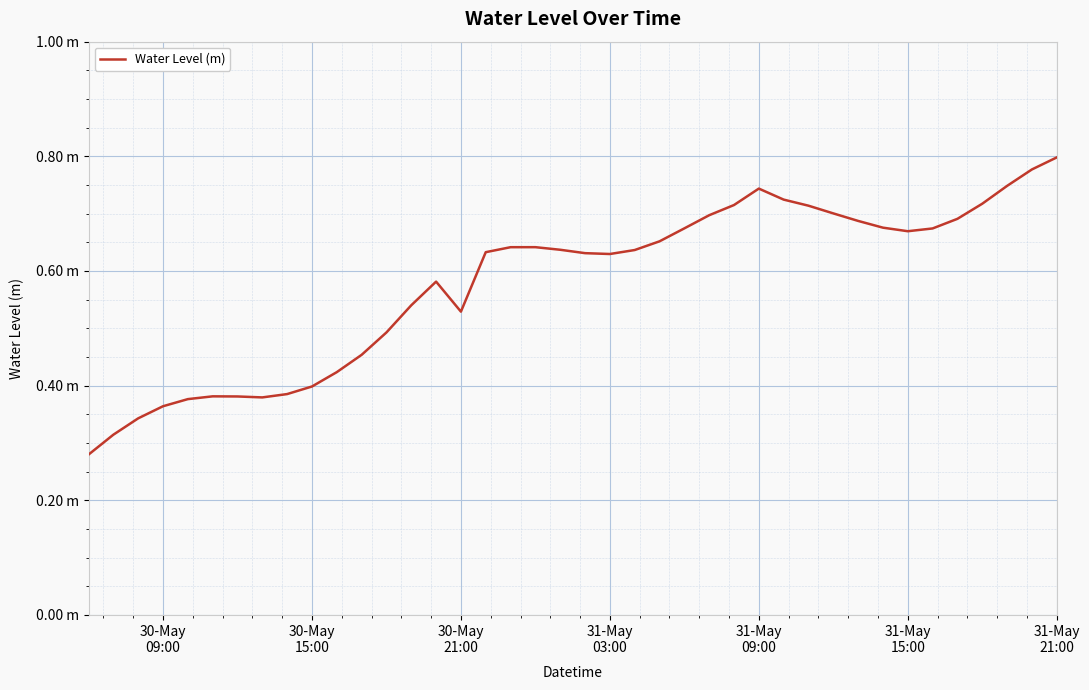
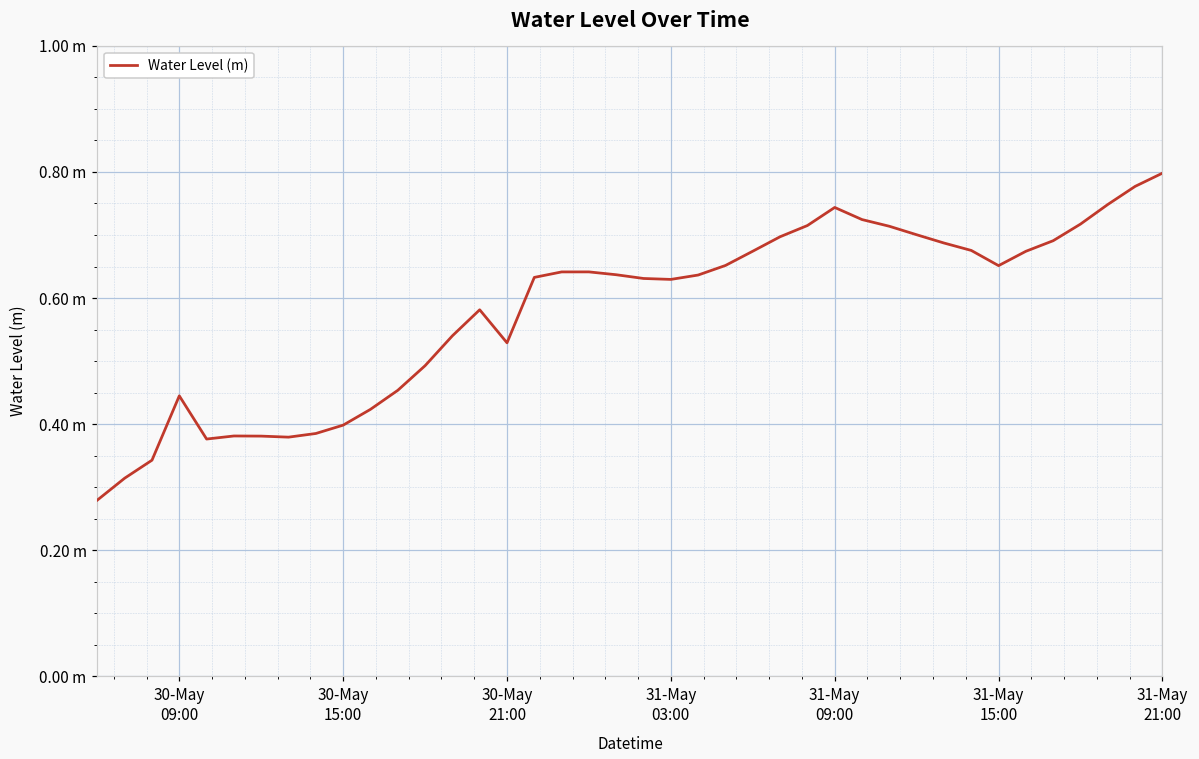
30-May 09:00: 0.36 m -> 0.44 m
31-May 15:00: 0.67 m -> 0.65 m
